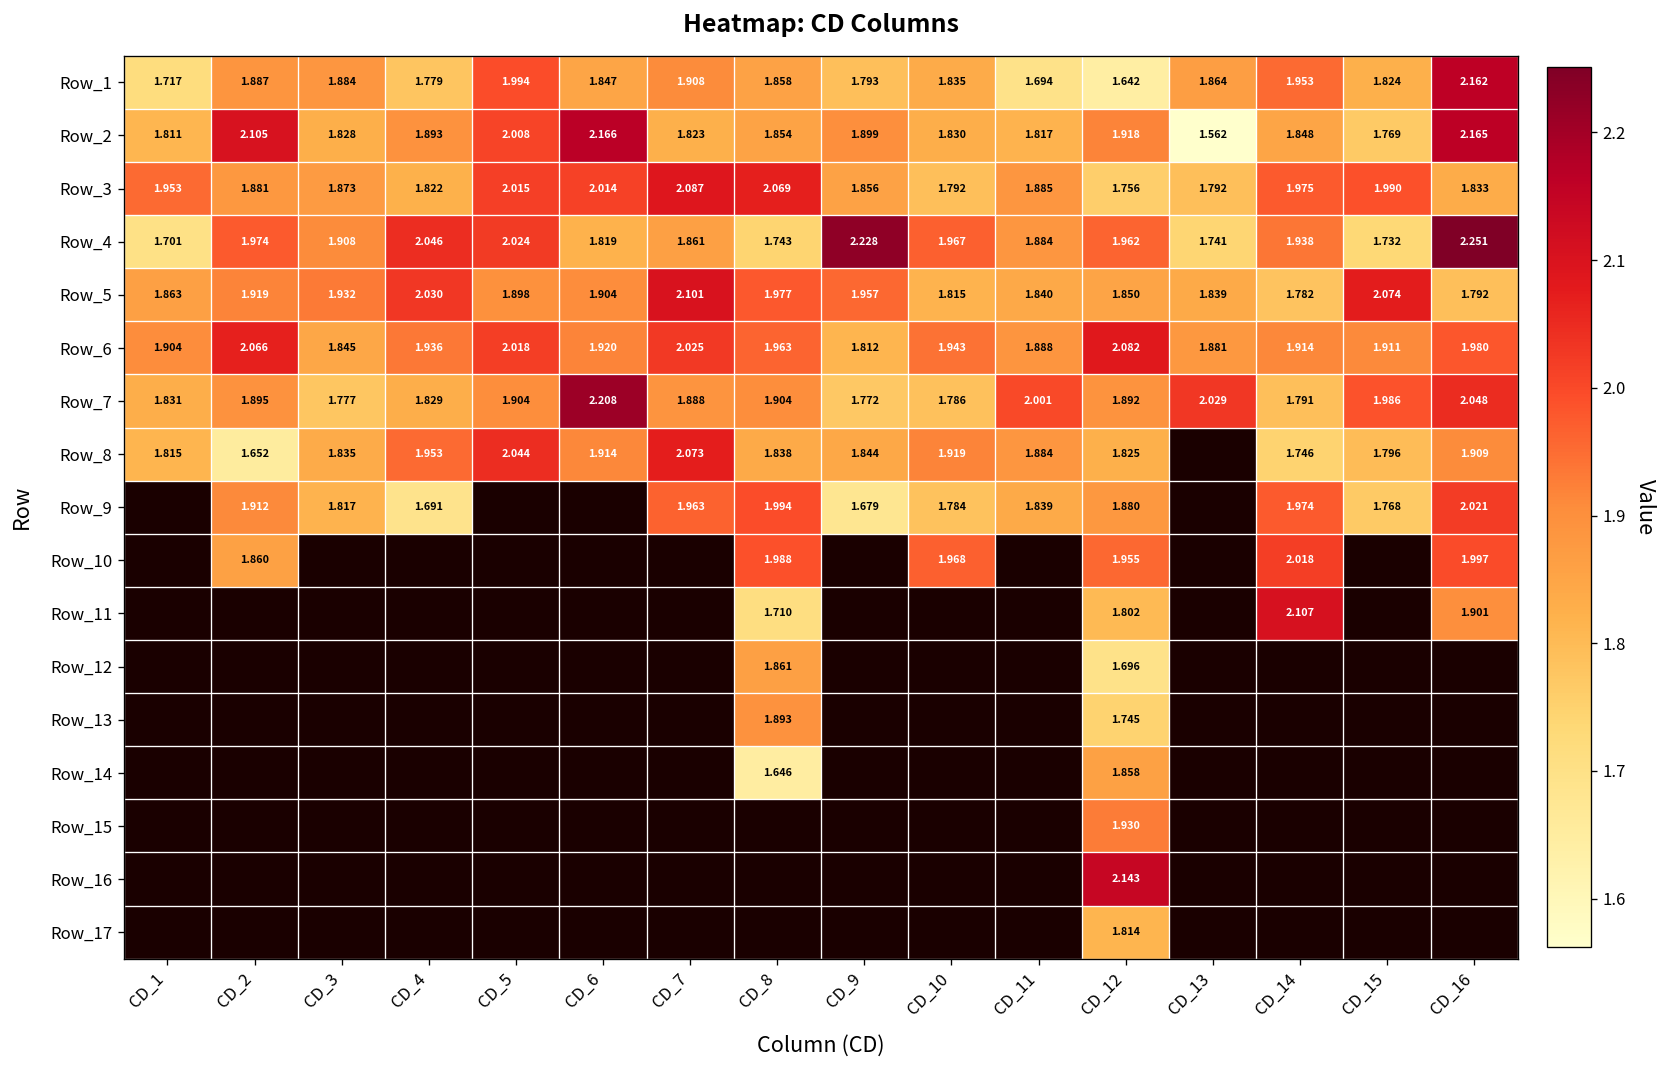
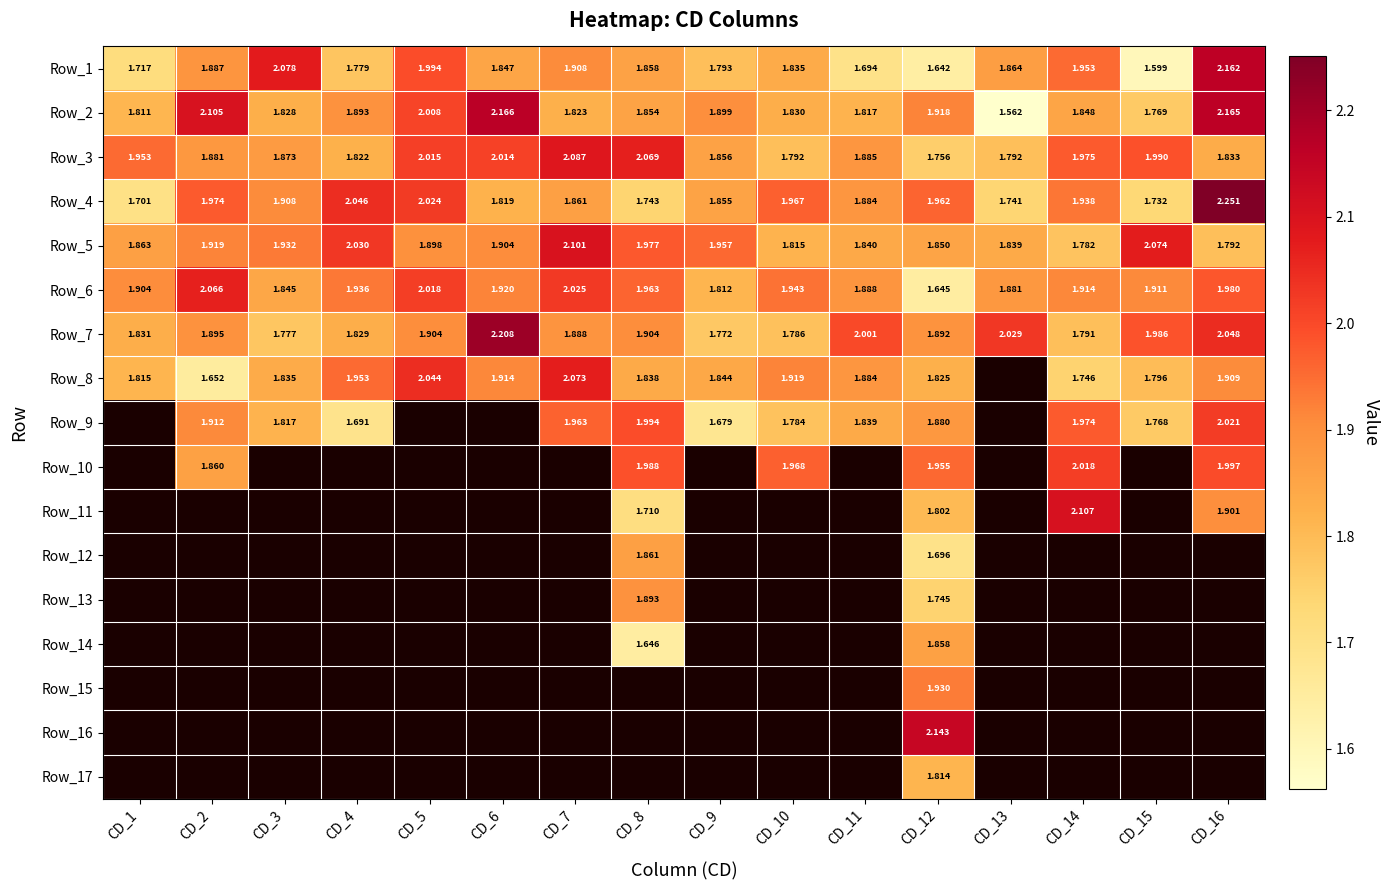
Row_1, CD_3: 1.884 -> 2.078
Row_1, CD_15: 1.824 -> 1.599
Row_4, CD_9: 2.228 -> 1.855
Row_6, CD_12: 2.082 -> 1.645
